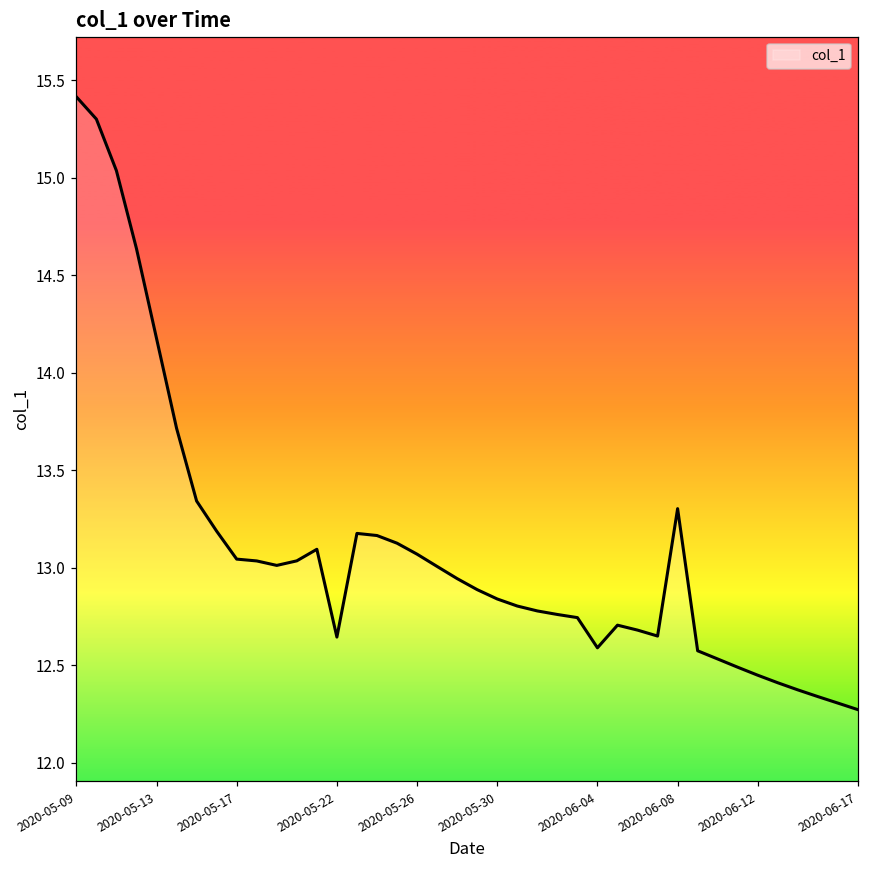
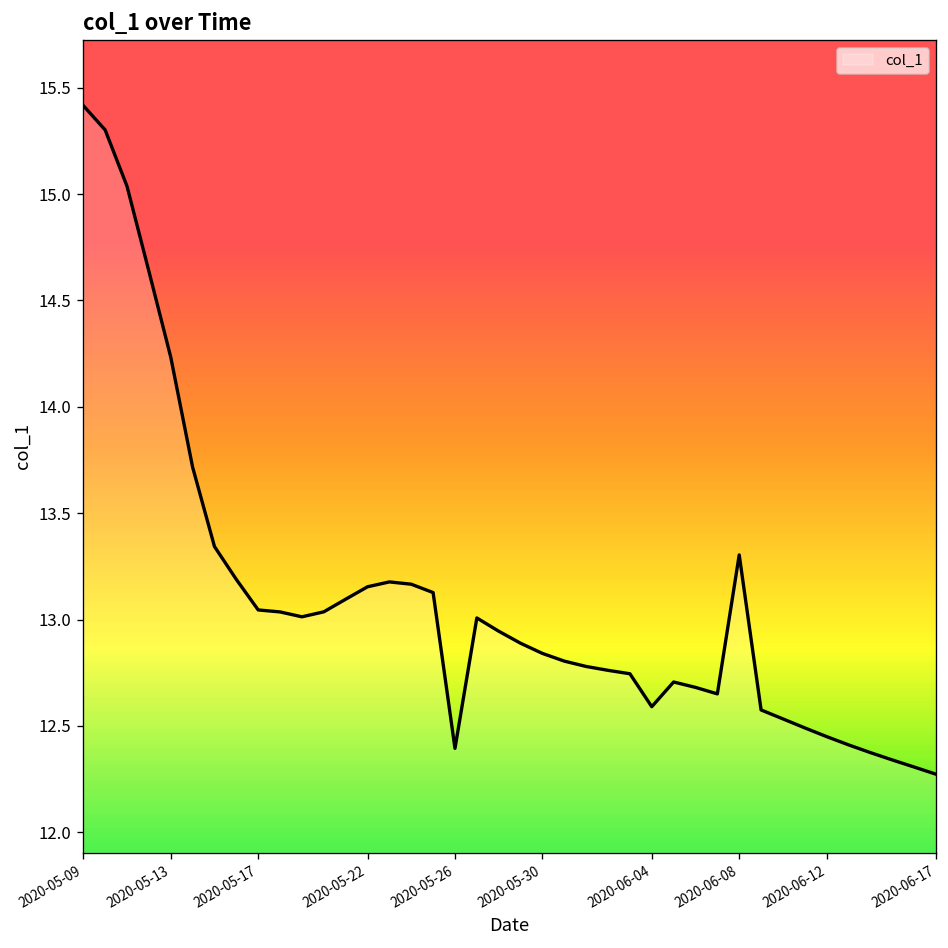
2020-05-13: 14.18 -> 14.23
2020-05-22: 12.65 -> 13.15
2020-05-26: 13.07 -> 12.39
